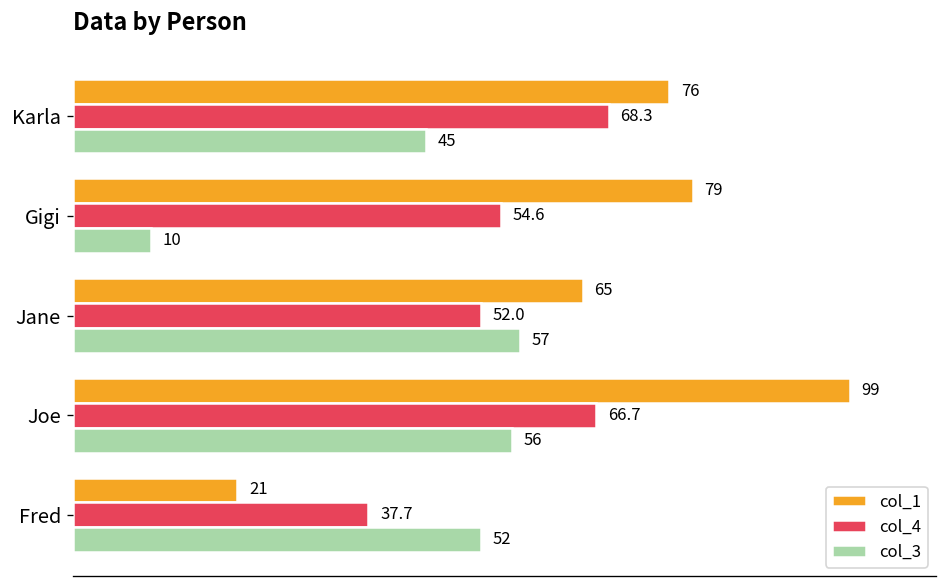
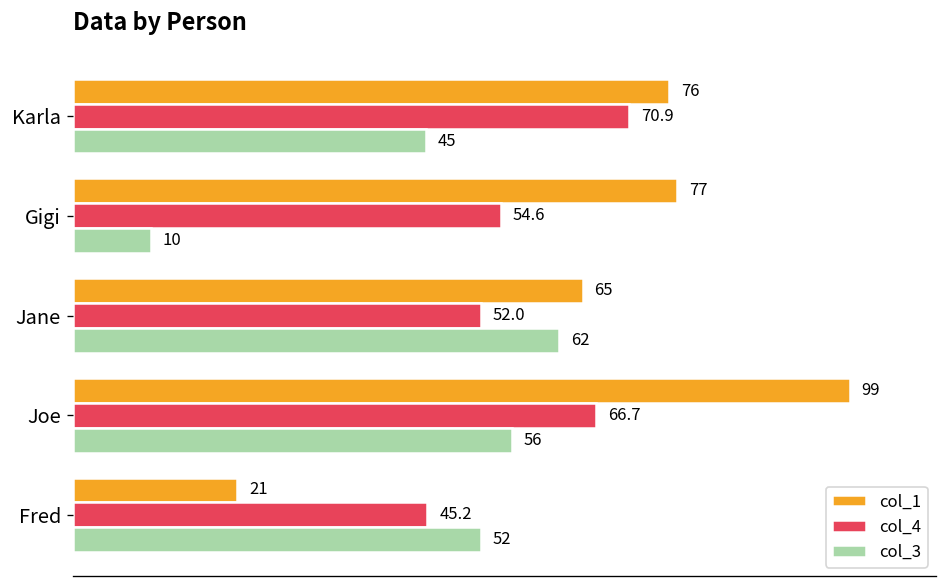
col_4, Karla: 68.3 -> 70.9
col_1, Gigi: 79 -> 77
col_3, Jane: 57 -> 62
col_4, Fred: 37.7 -> 45.2
